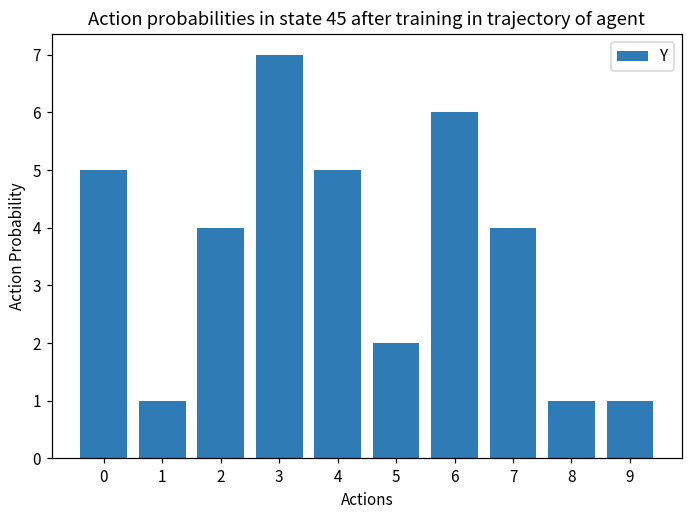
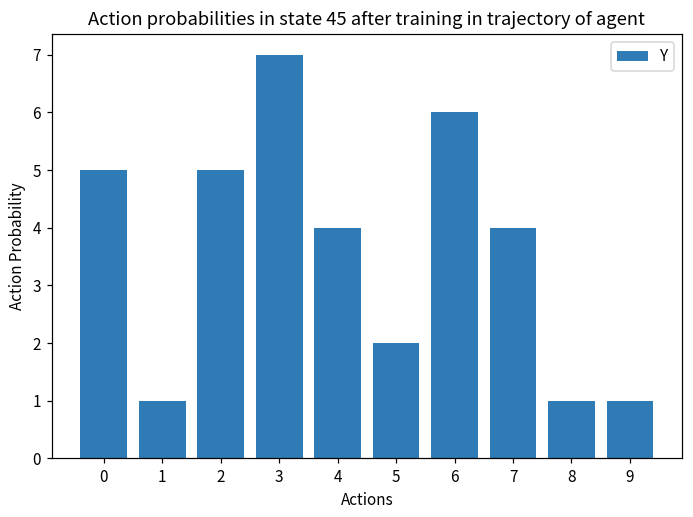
2: 4 -> 5
4: 5 -> 4
